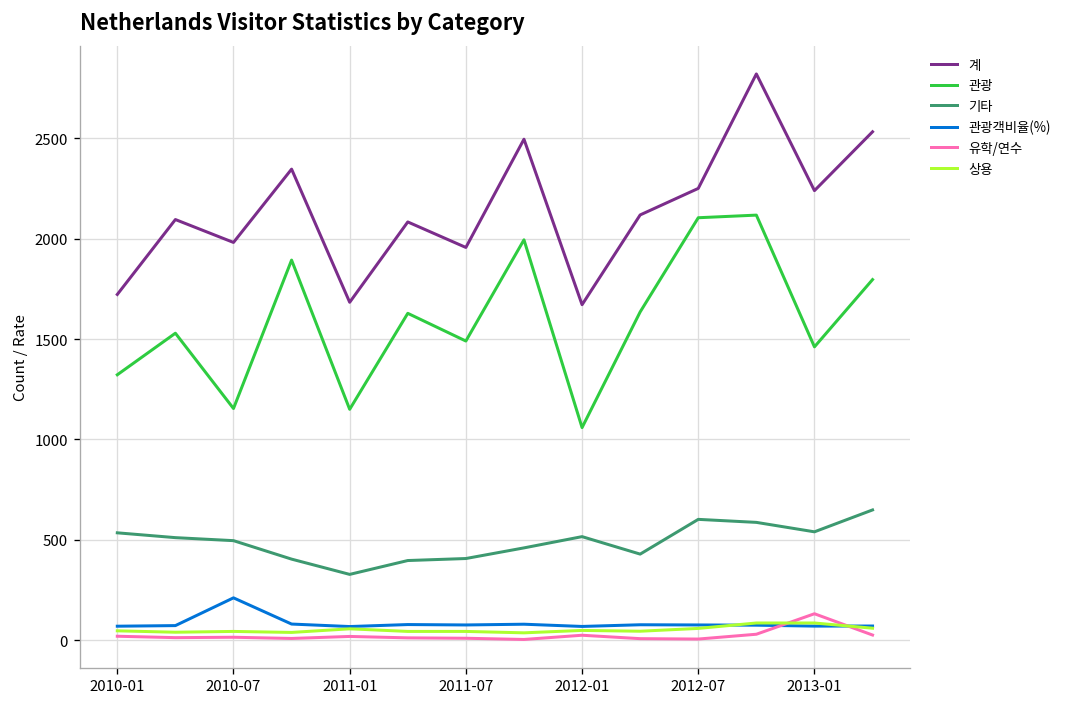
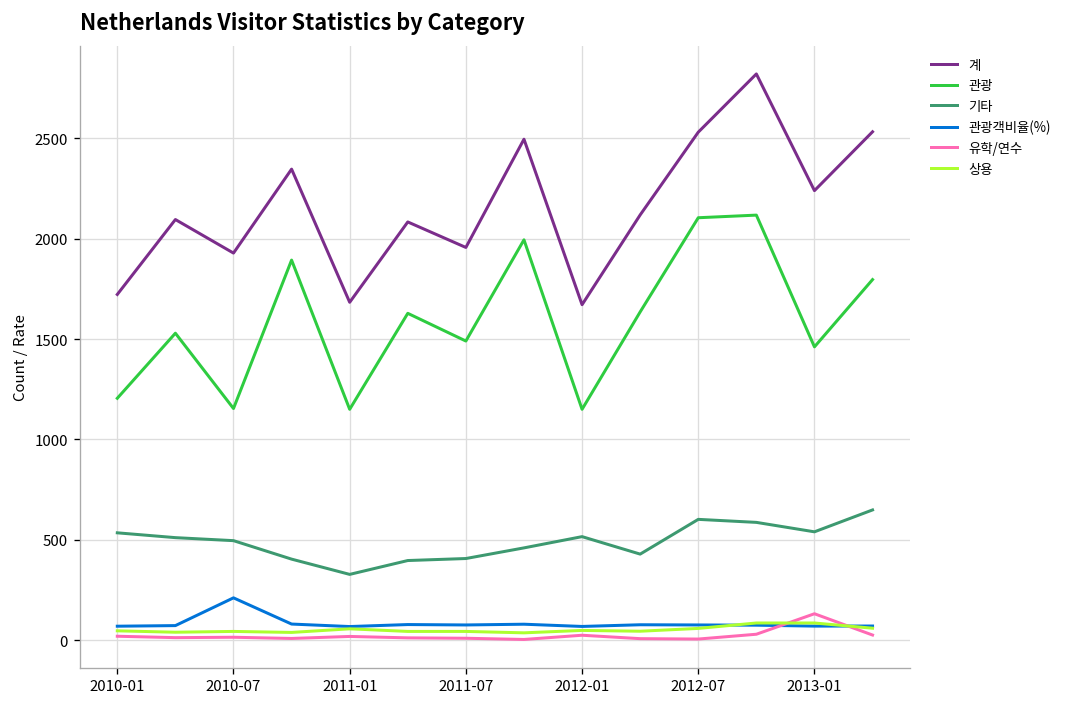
관광, 2010-01: 1320 -> 1210
계, 2010-07: 1980 -> 1930
관광, 2012-01: 1060 -> 1150
계, 2012-07: 2250 -> 2530
